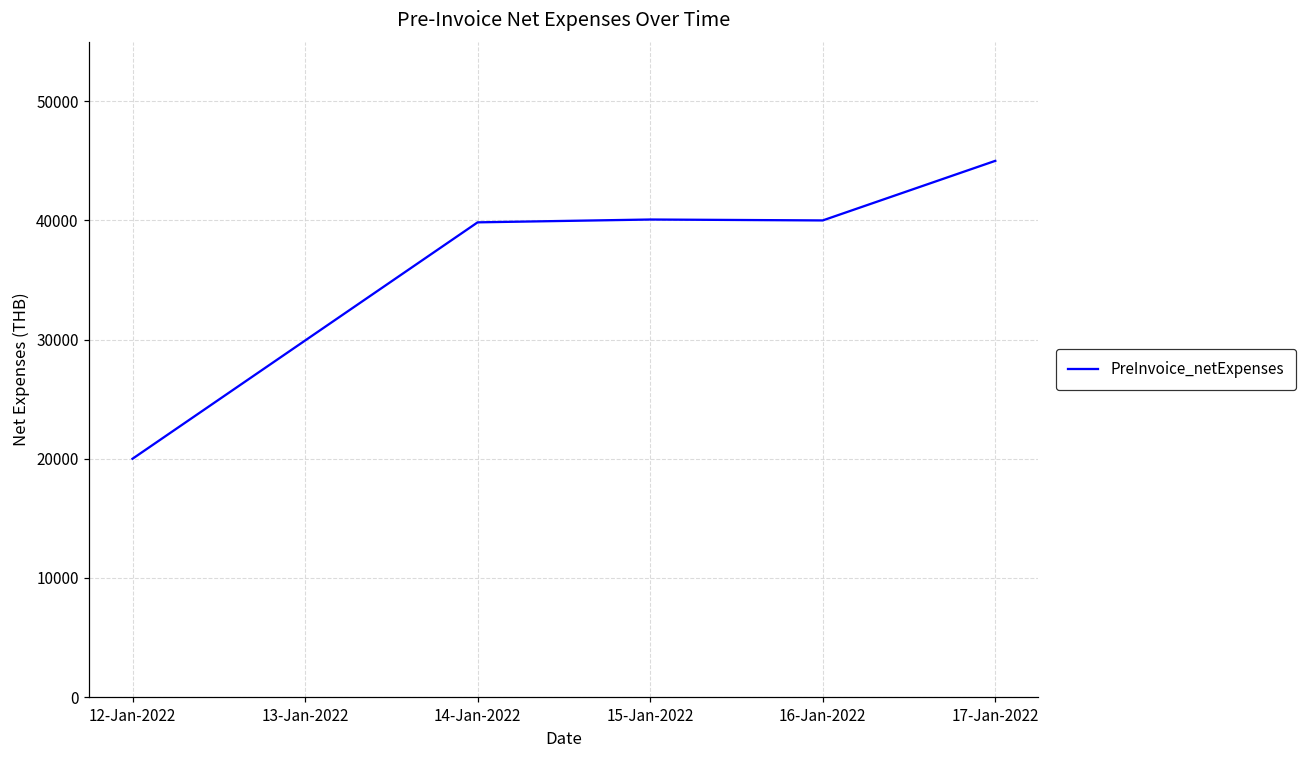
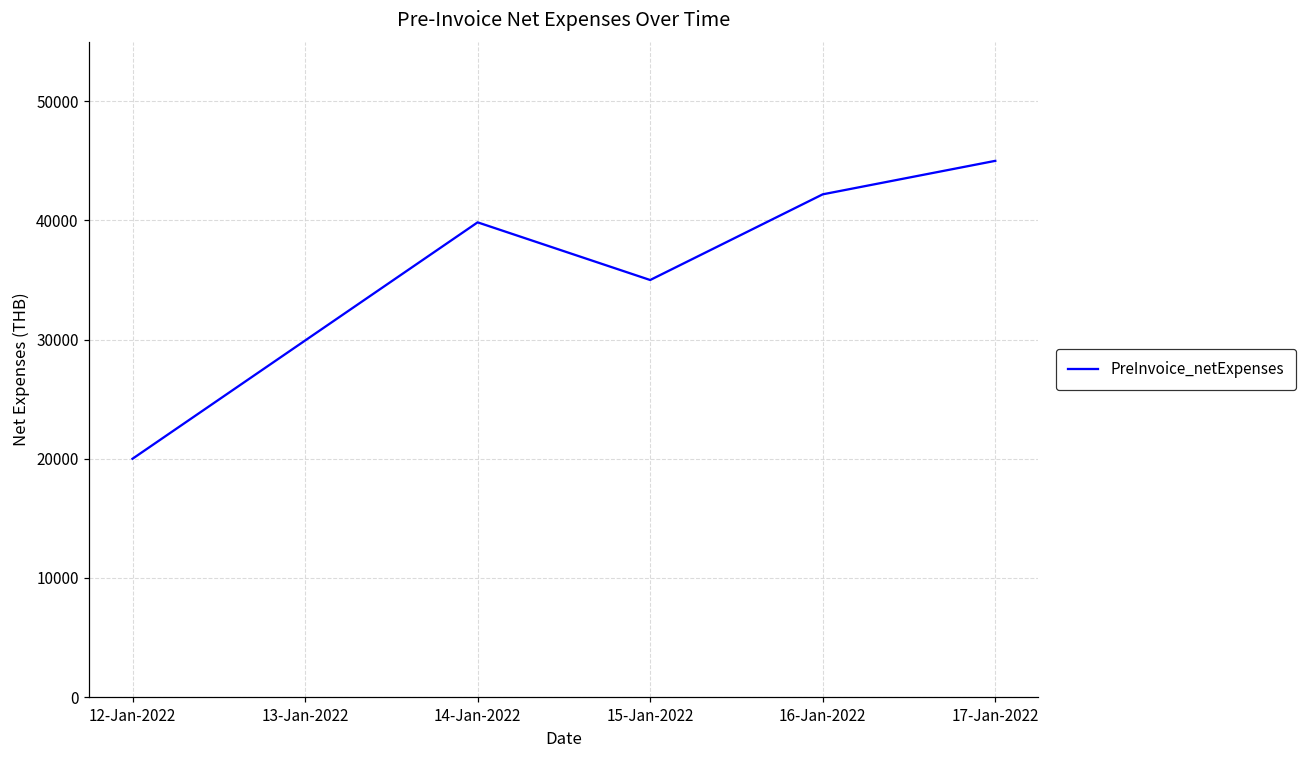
15-Jan-2022: 40100 -> 35000
16-Jan-2022: 40000 -> 42200
